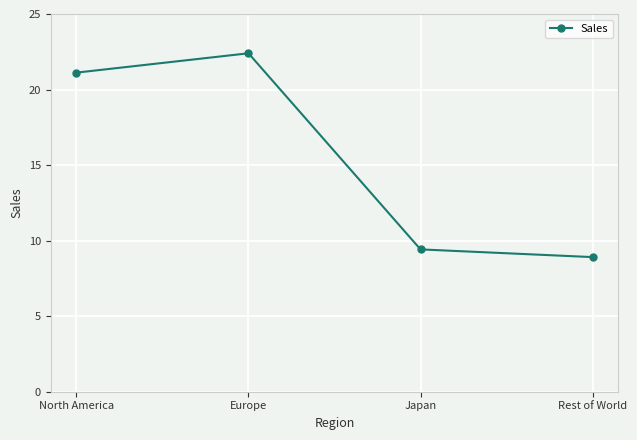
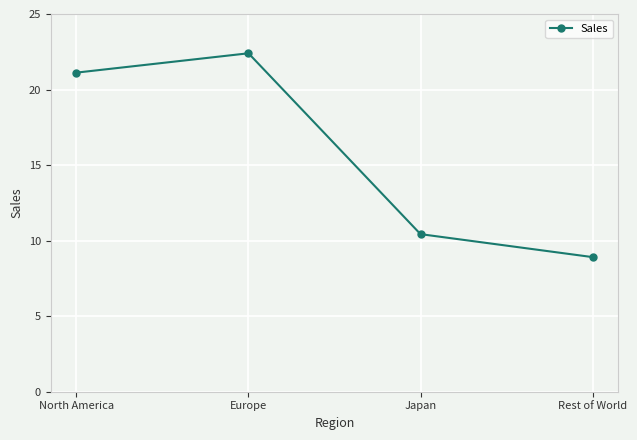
Japan: 9.4 -> 10.4
